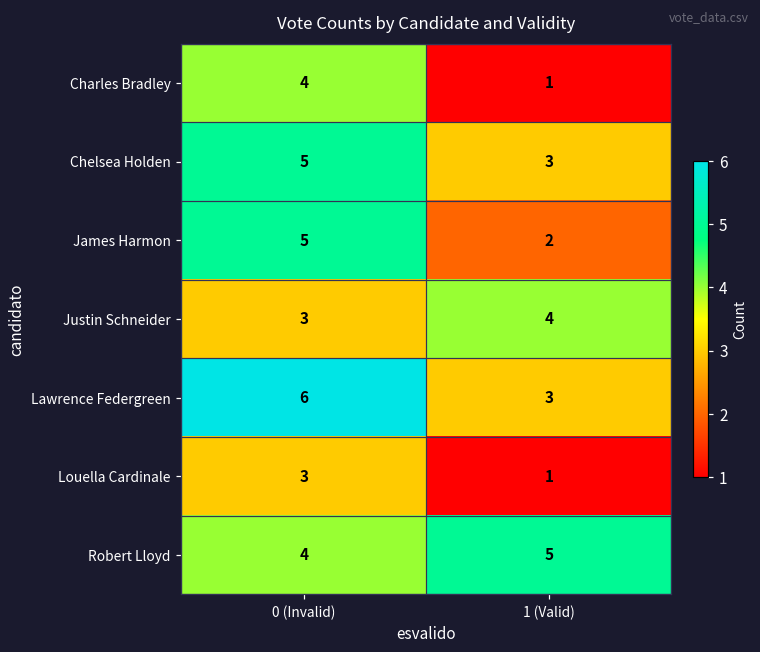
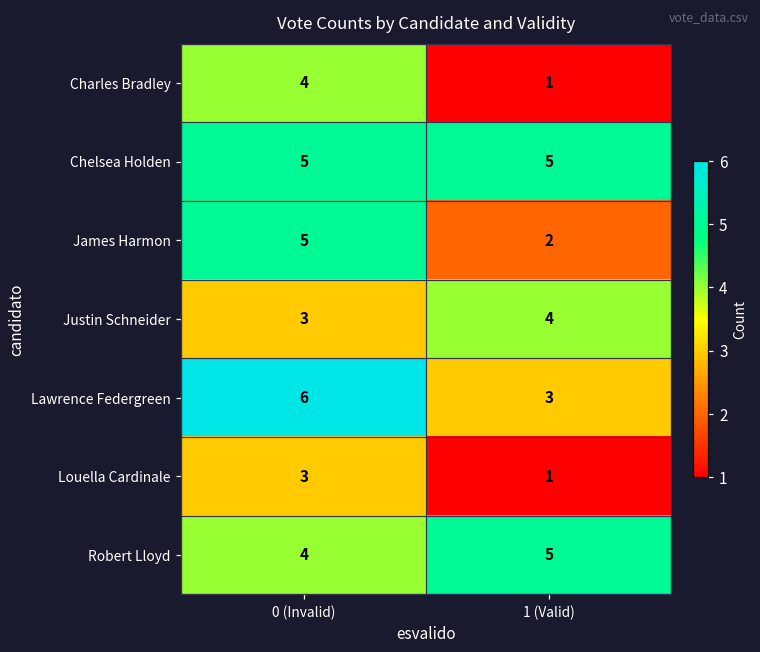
Chelsea Holden, 1 (Valid): 3 -> 5
